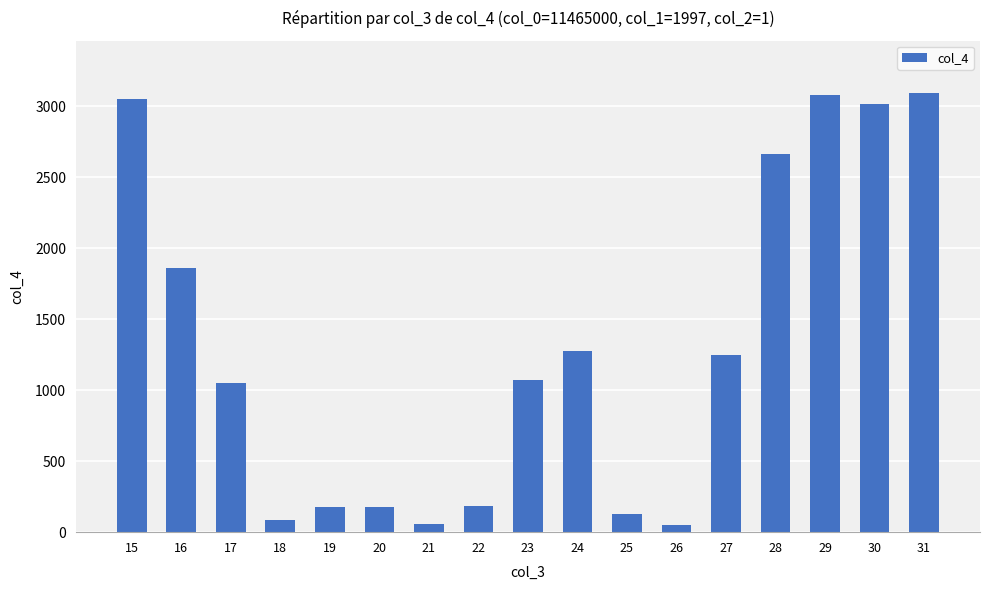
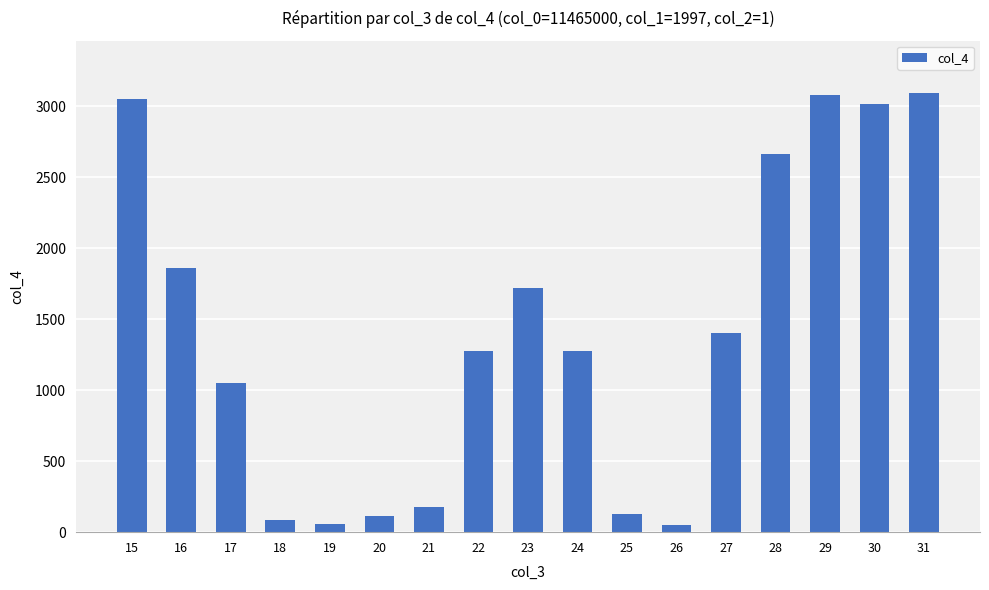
19: 180 -> 60
20: 180 -> 110
21: 60 -> 180
22: 180 -> 1270
23: 1070 -> 1720
27: 1250 -> 1400
